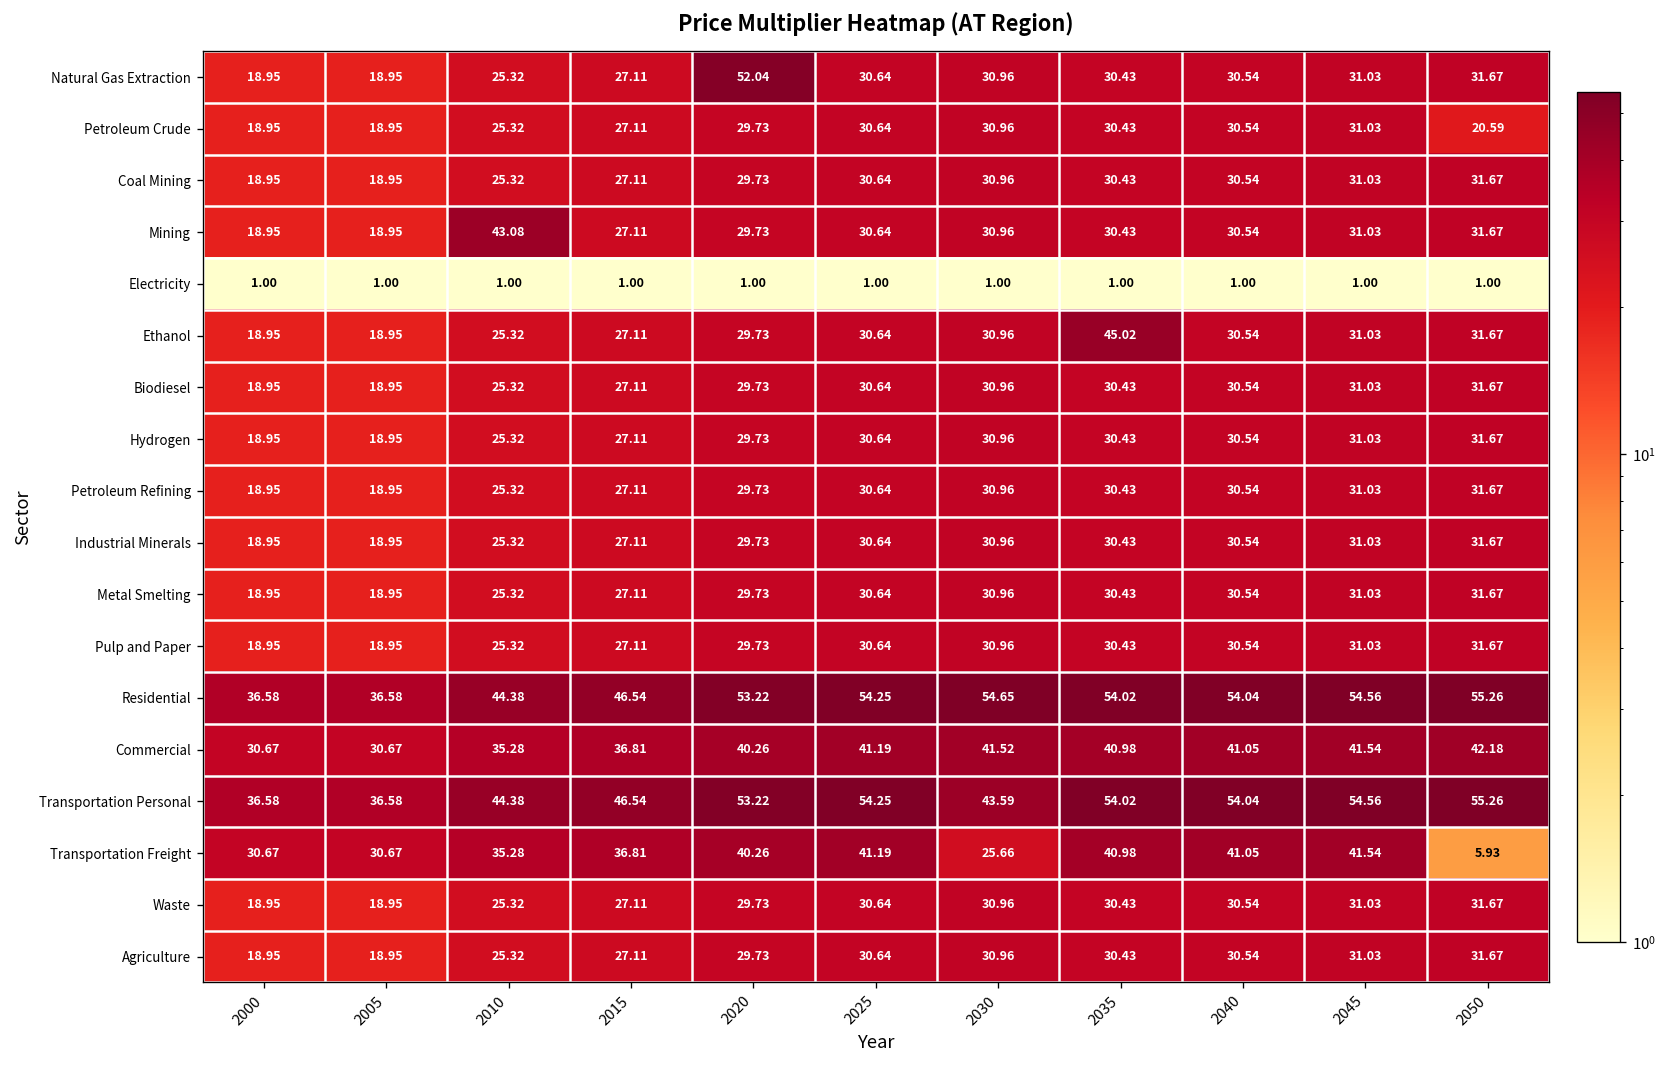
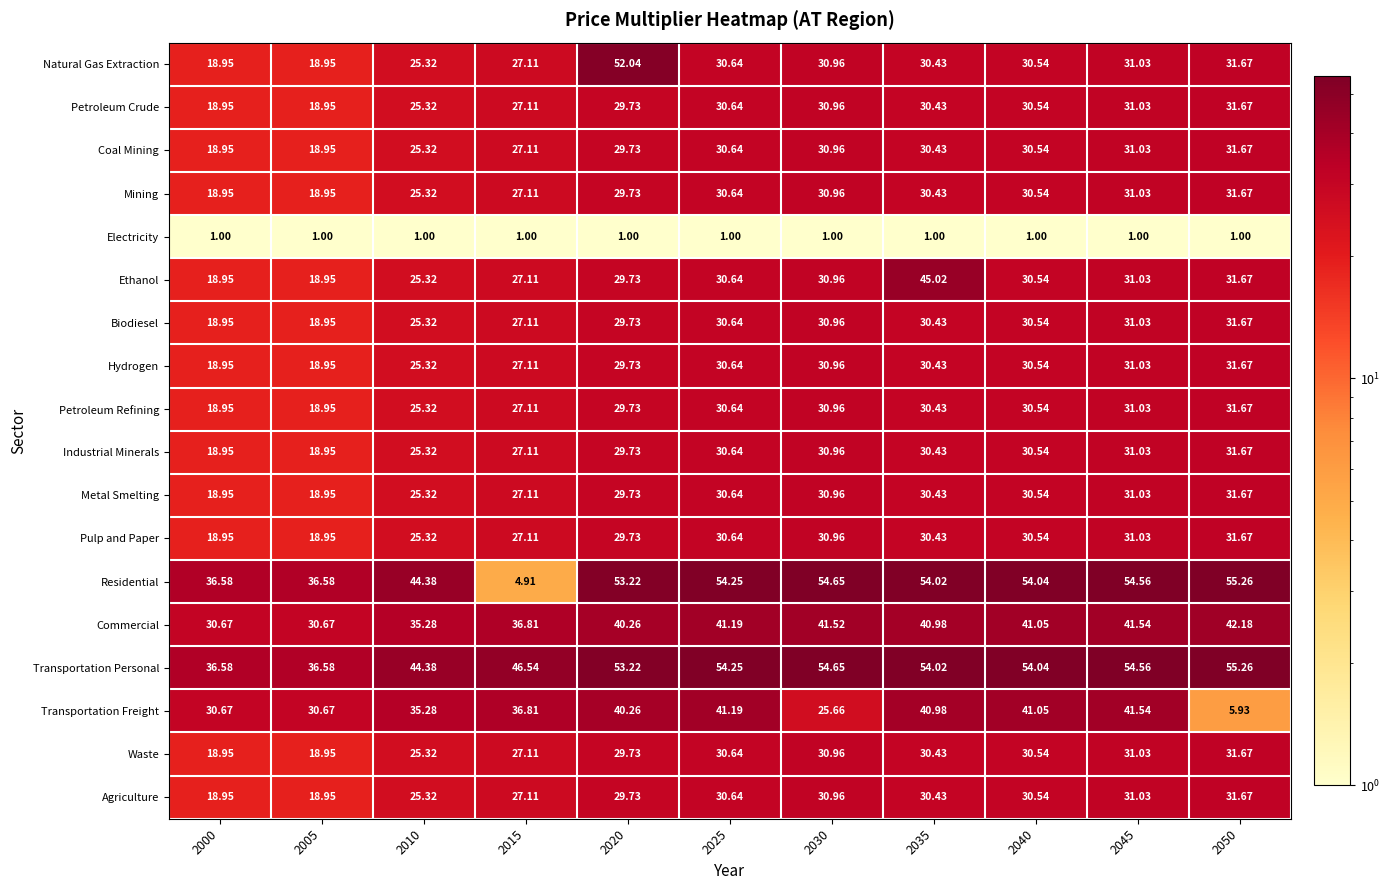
Petroleum Crude, 2050: 20.59 -> 31.67
Mining, 2010: 43.08 -> 25.32
Residential, 2015: 46.54 -> 4.91
Transportation Personal, 2030: 43.59 -> 54.65
